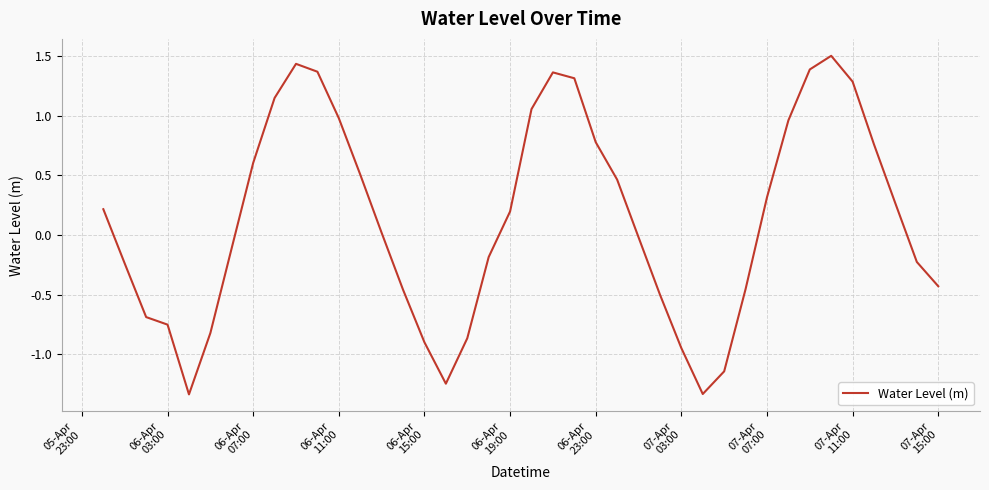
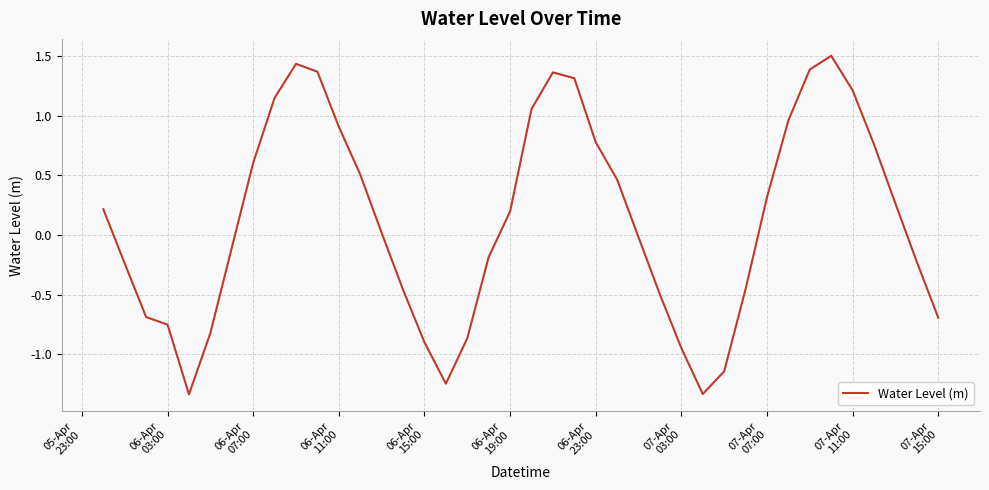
06-Apr 11:00: 0.98 -> 0.91
07-Apr 11:00: 1.29 -> 1.22
07-Apr 15:00: -0.43 -> -0.69
